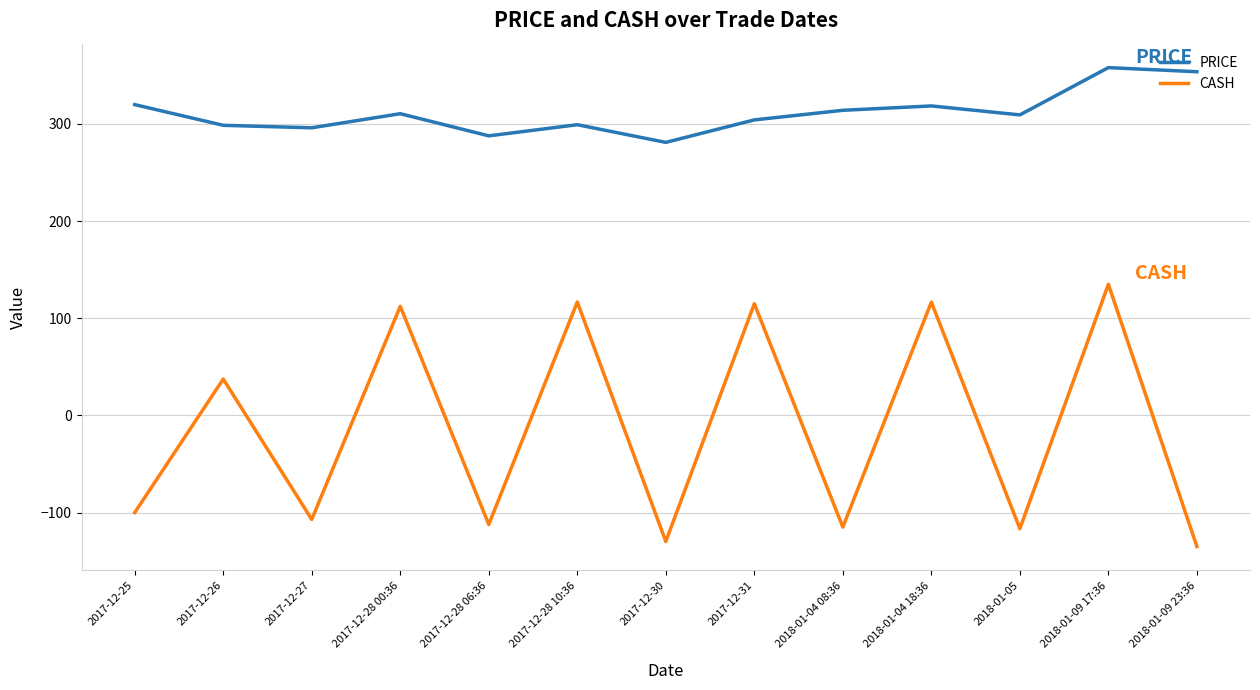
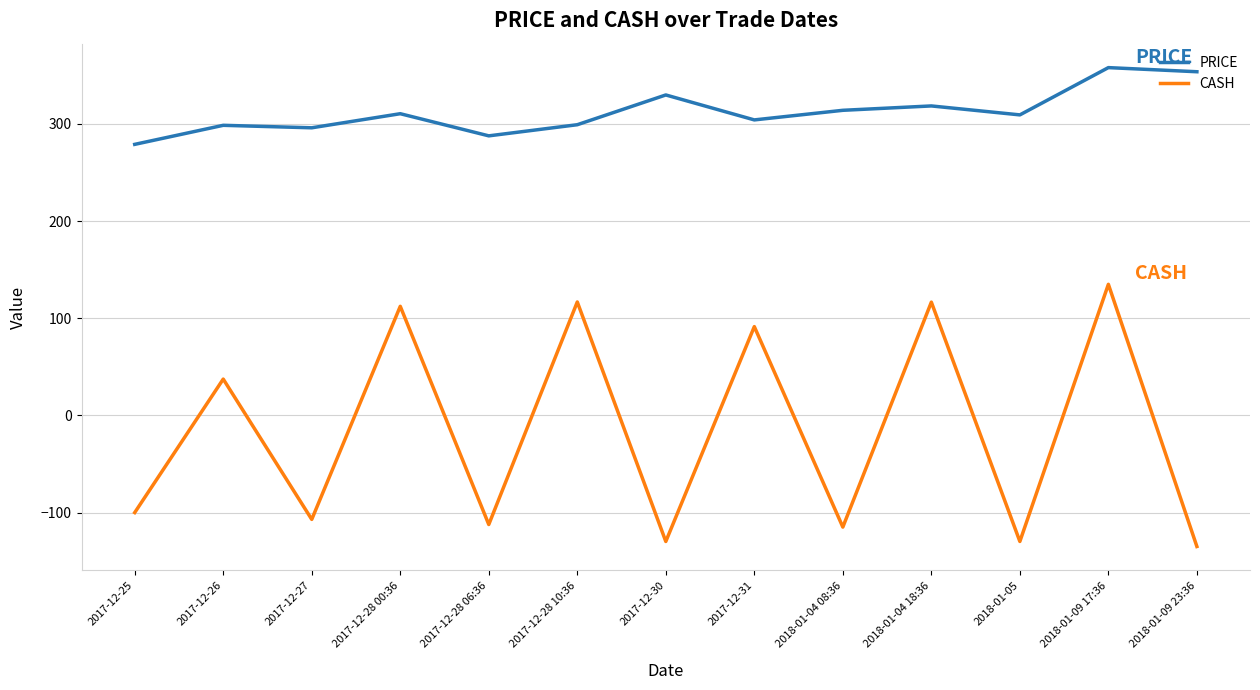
PRICE, 2017-12-25: 320 -> 280
PRICE, 2017-12-30: 280 -> 330
CASH, 2017-12-31: 110 -> 90
CASH, 2018-01-05: -120 -> -130
